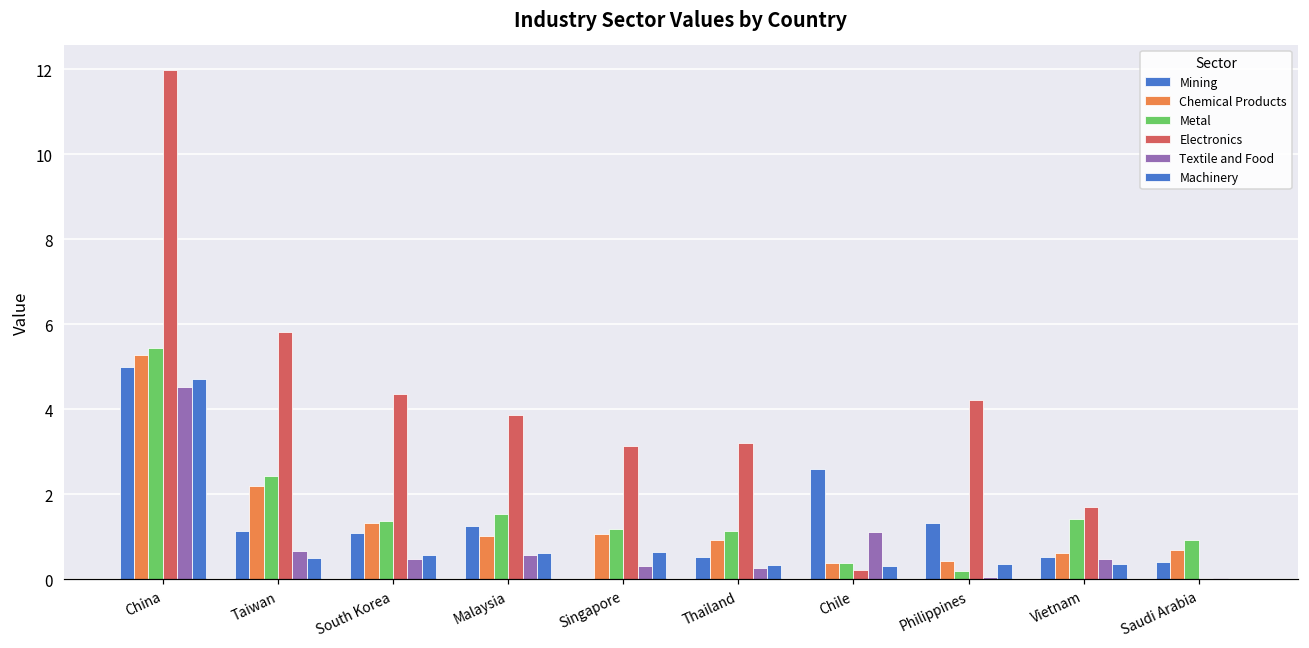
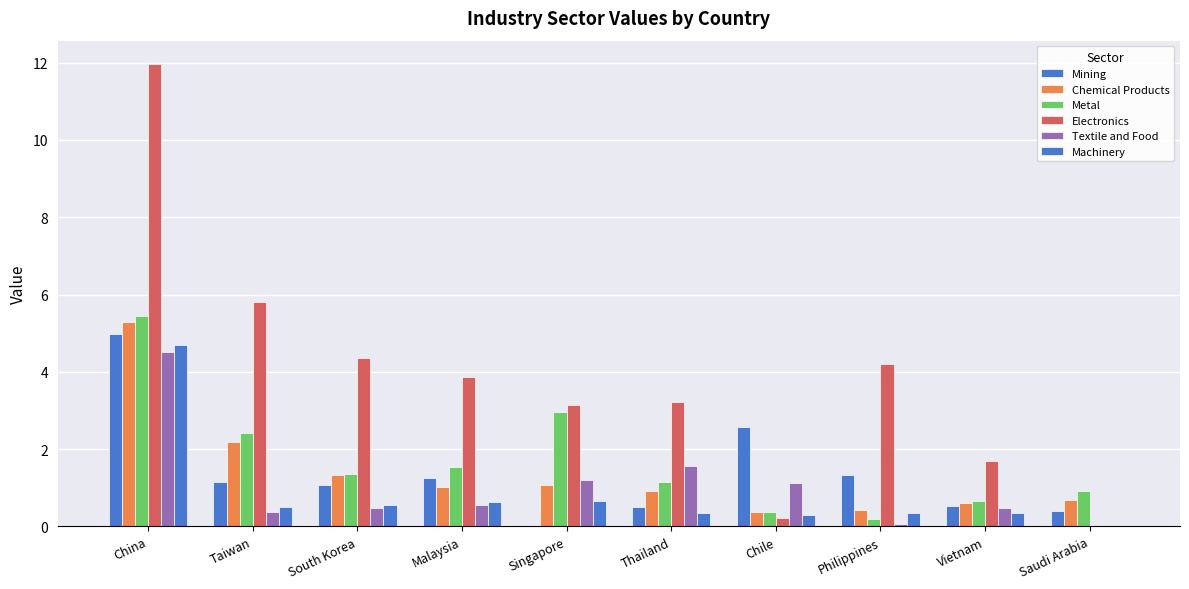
Textile and Food, Taiwan: 0.7 -> 0.4
Metal, Singapore: 1.2 -> 3.0
Textile and Food, Singapore: 0.3 -> 1.2
Textile and Food, Thailand: 0.3 -> 1.6
Metal, Vietnam: 1.4 -> 0.7
